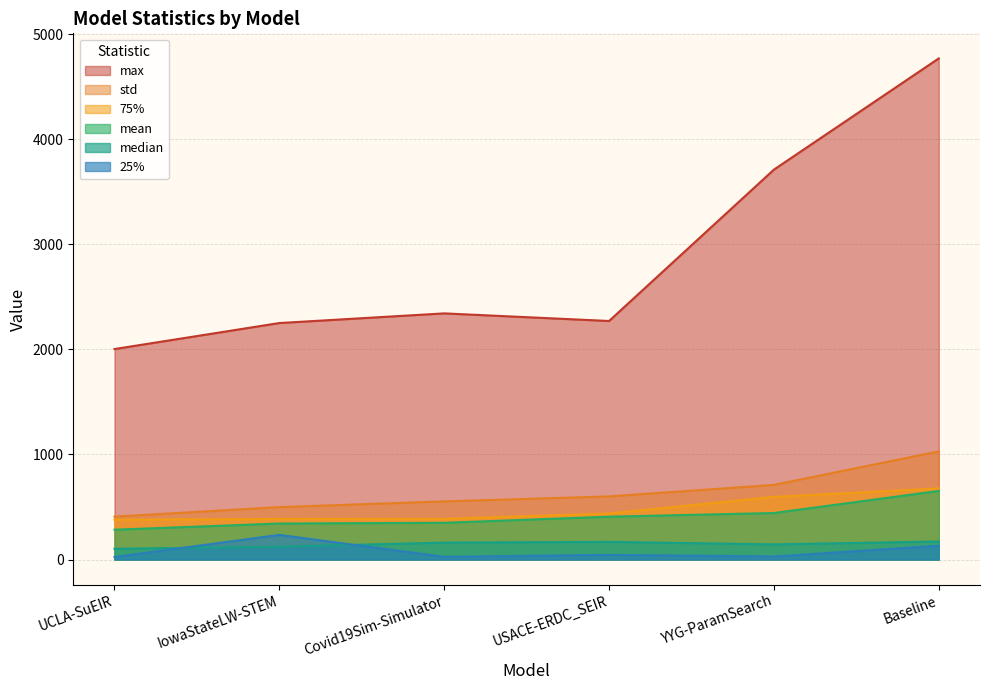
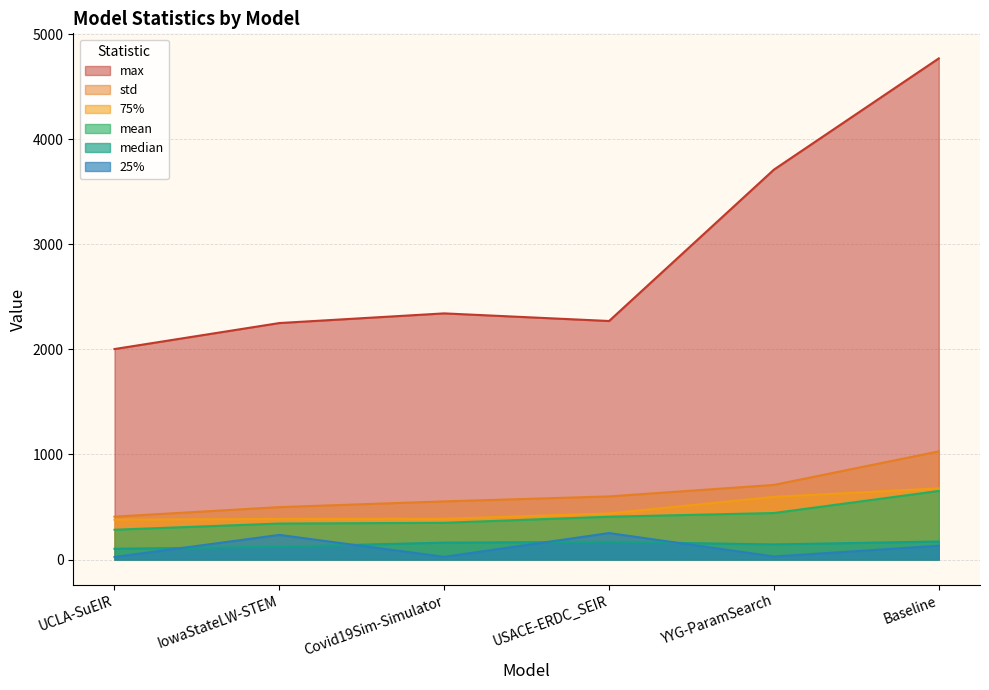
25%, USACE-ERDC_SEIR: 40 -> 250
